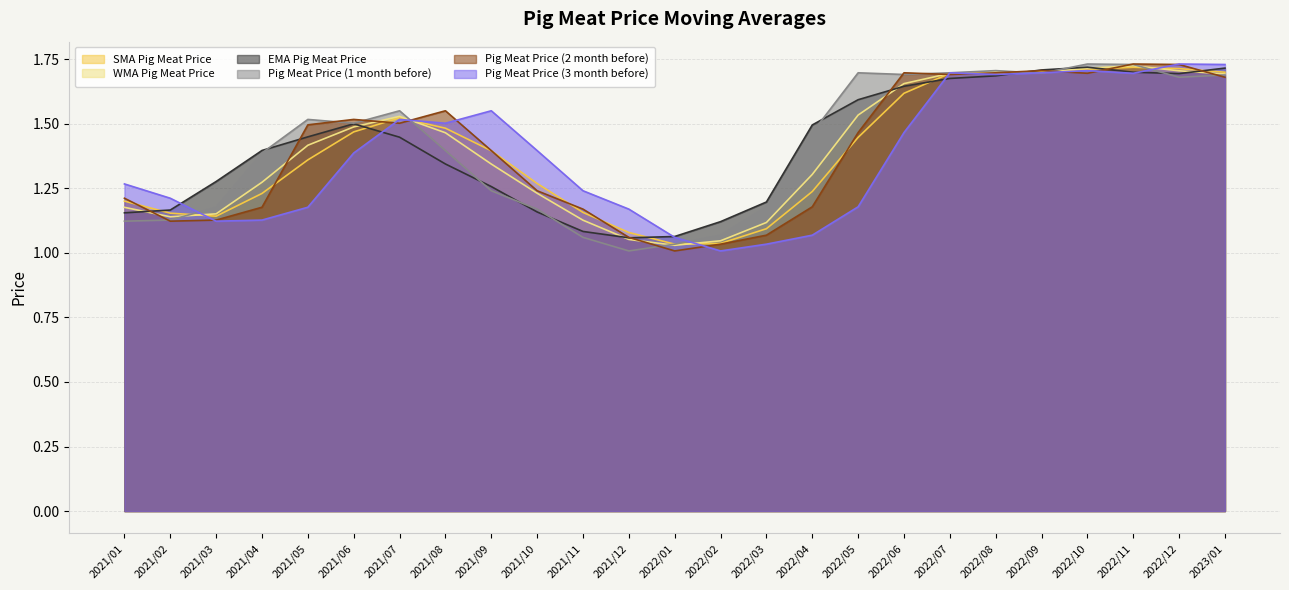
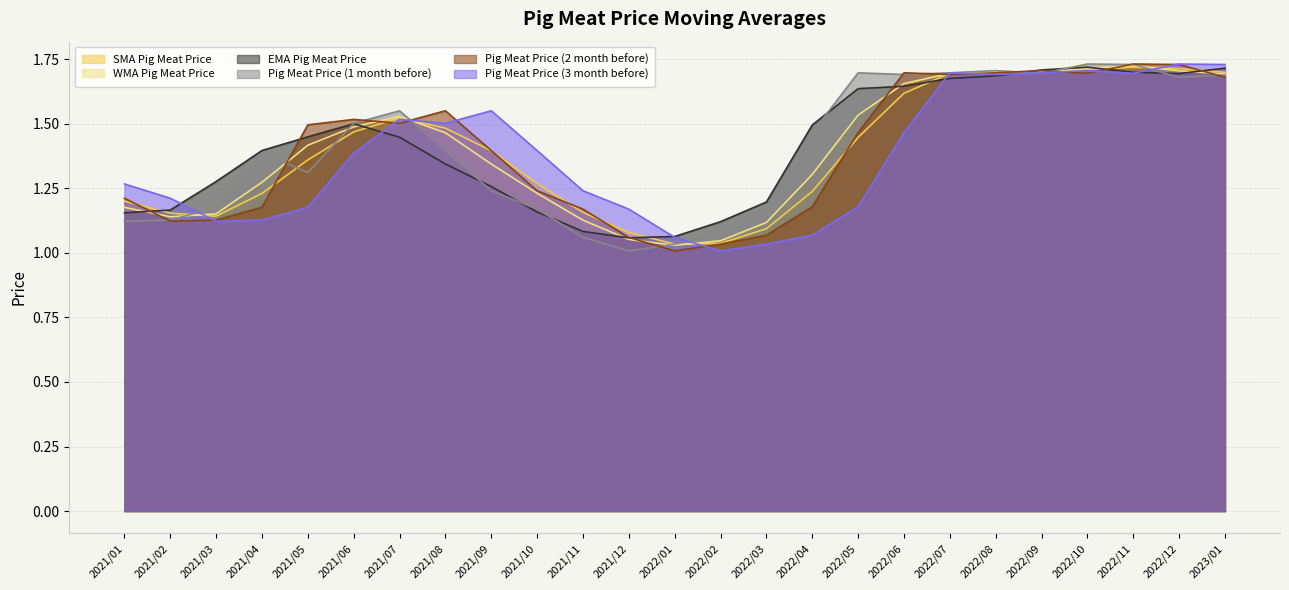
Pig Meat Price (1 month before), 2021/05: 1.52 -> 1.31
EMA Pig Meat Price, 2022/05: 1.59 -> 1.64
